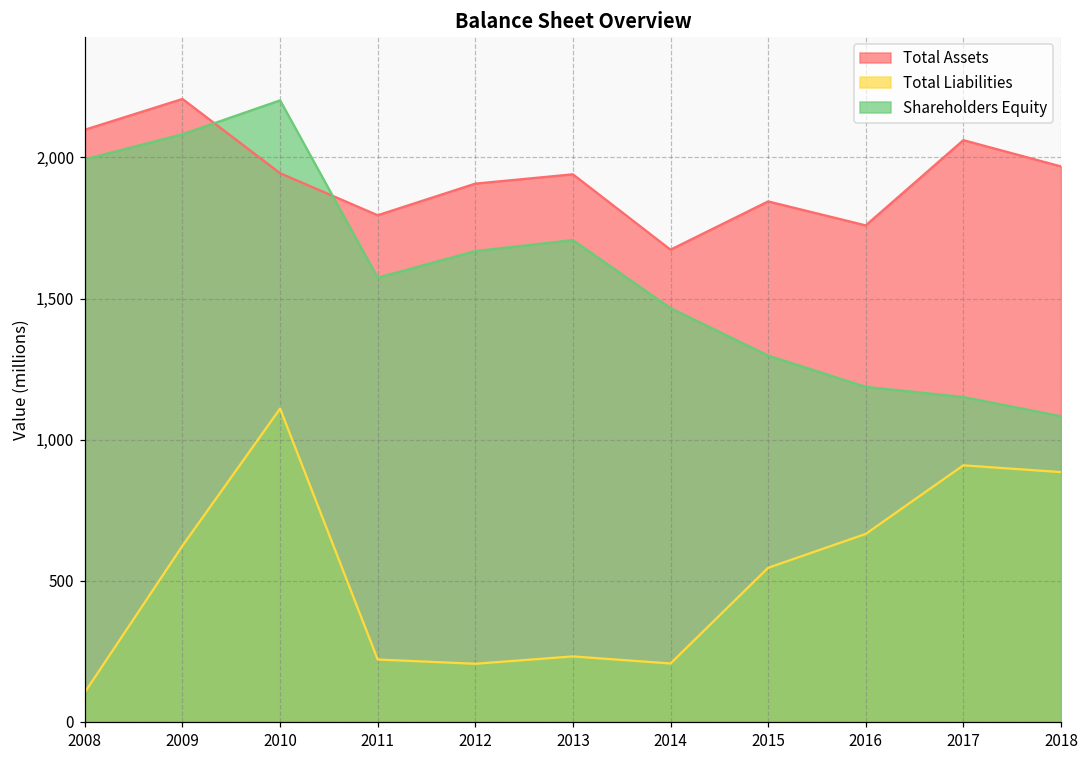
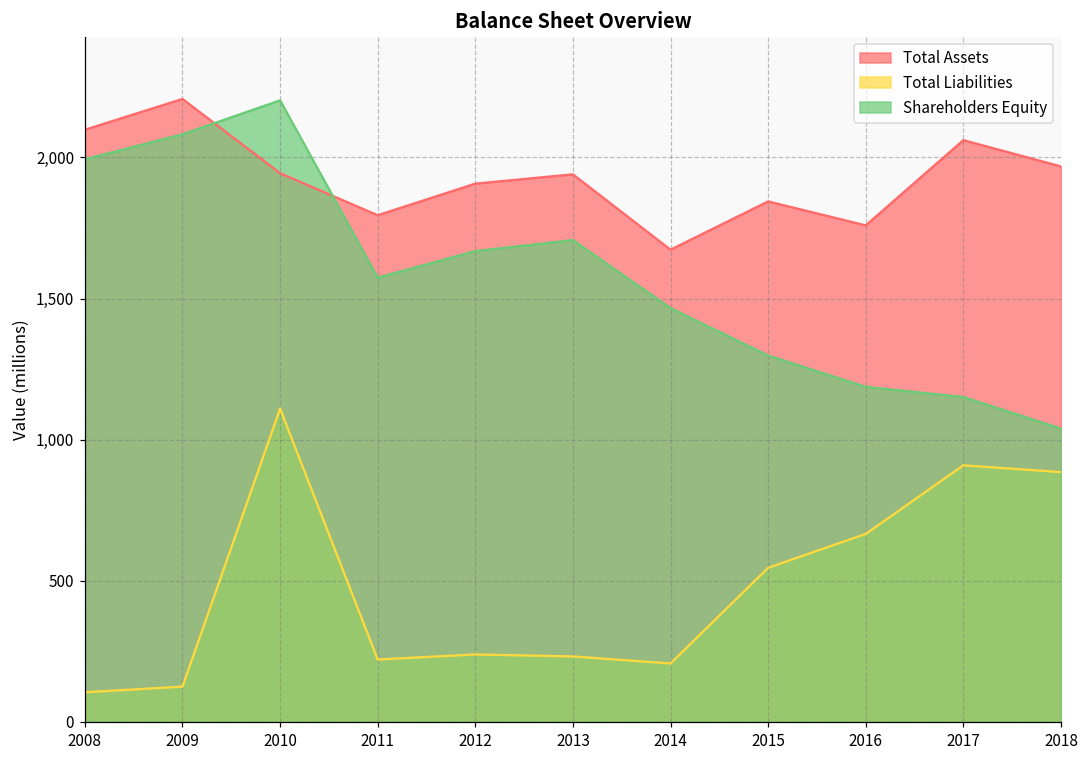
Total Liabilities, 2009: 620 -> 130
Total Liabilities, 2012: 210 -> 240
Shareholders Equity, 2018: 1,080 -> 1,040
